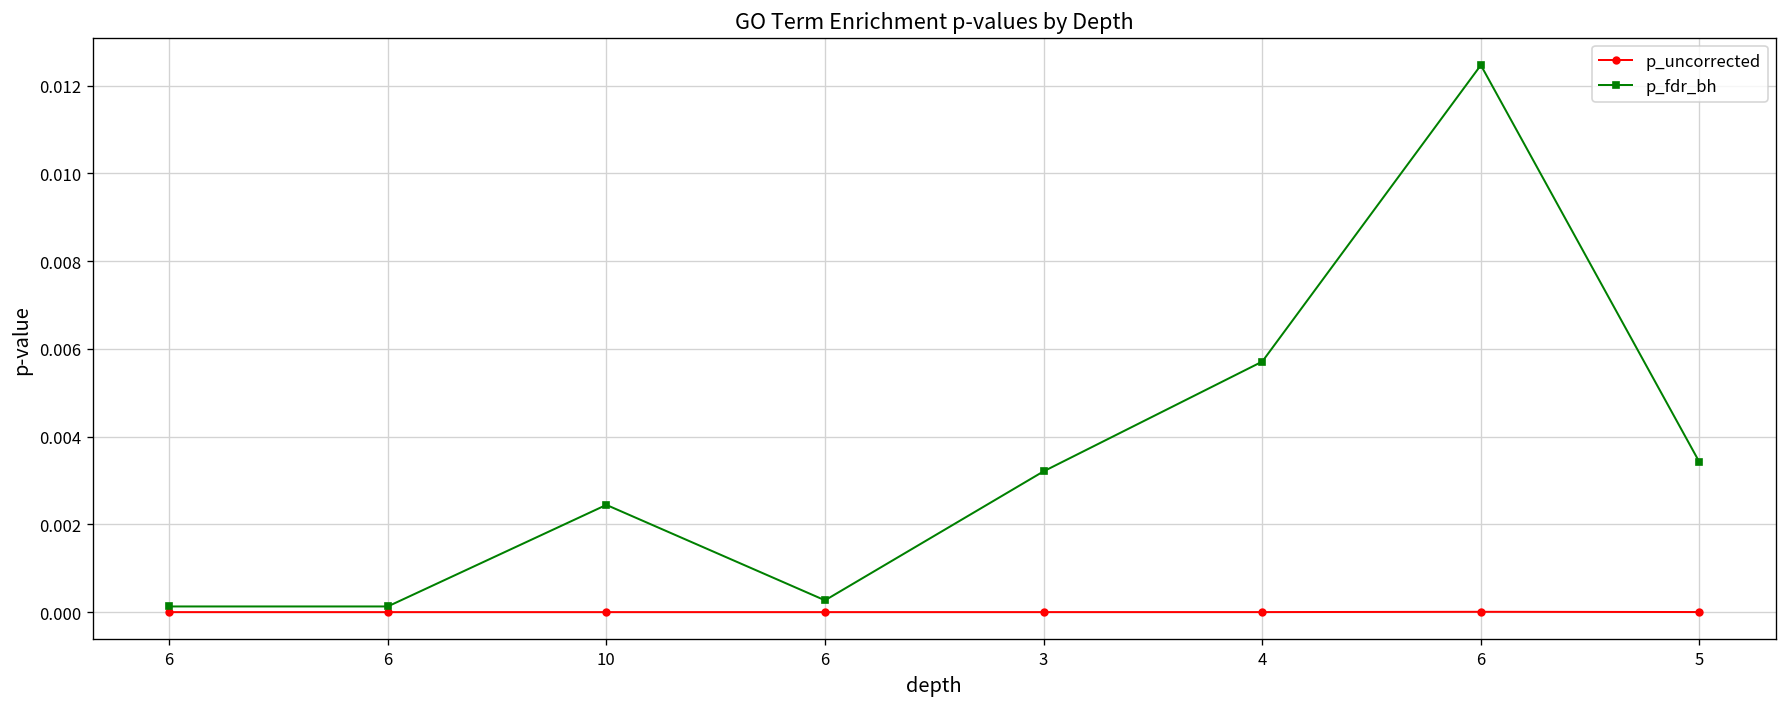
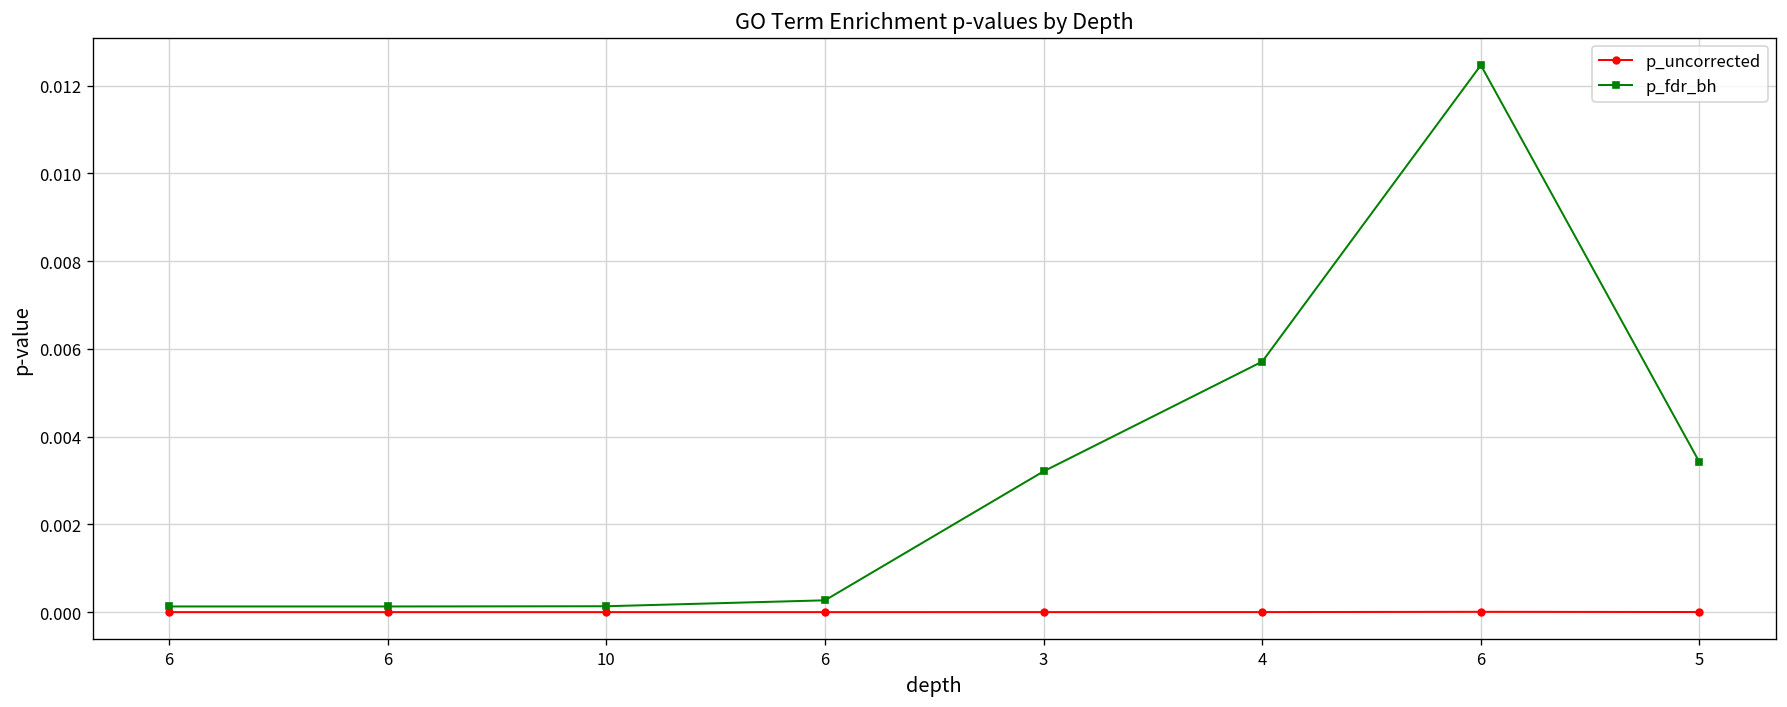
p_fdr_bh, 10: 0.0024 -> 0.0001
